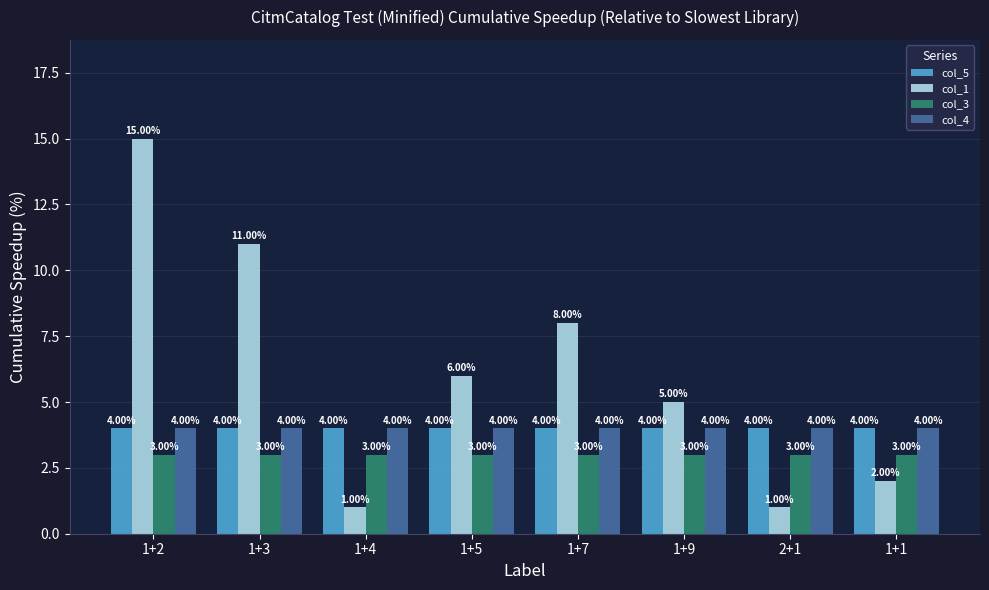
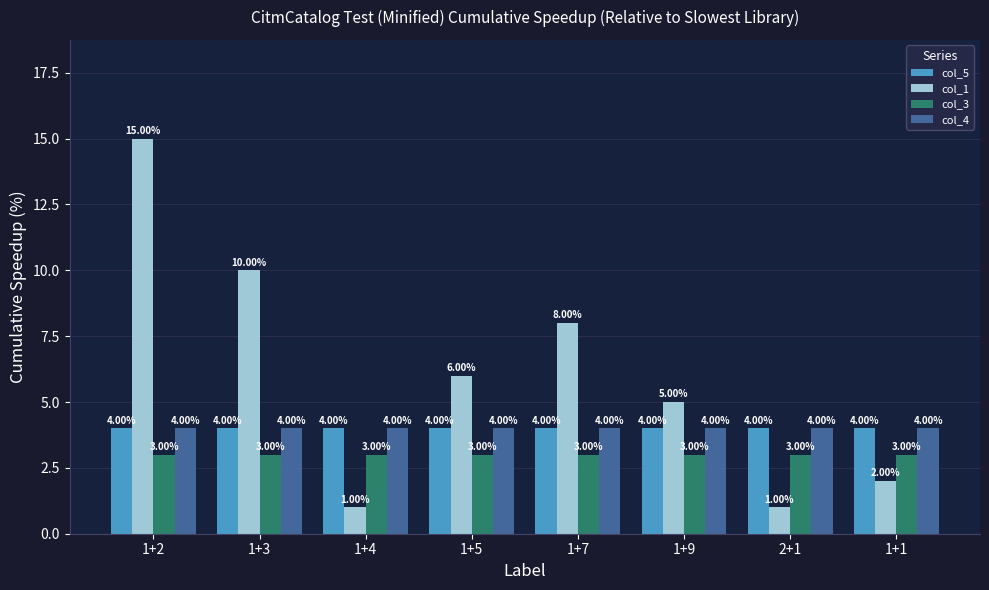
col_1, 1+3: 11.00% -> 10.00%
